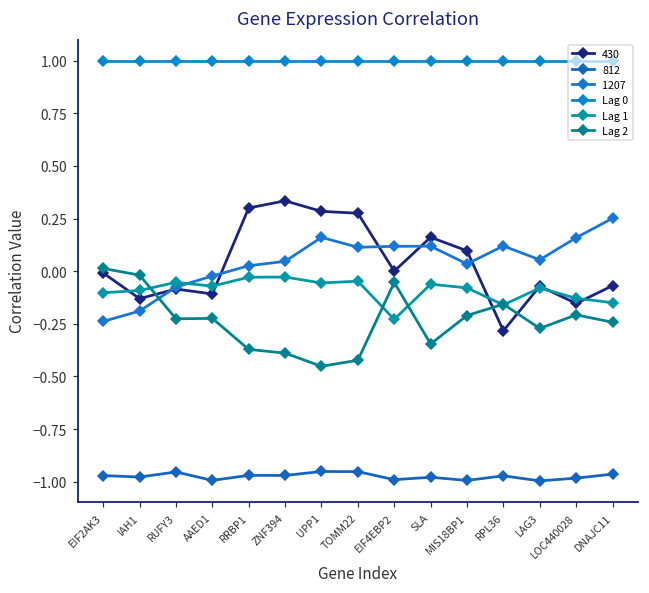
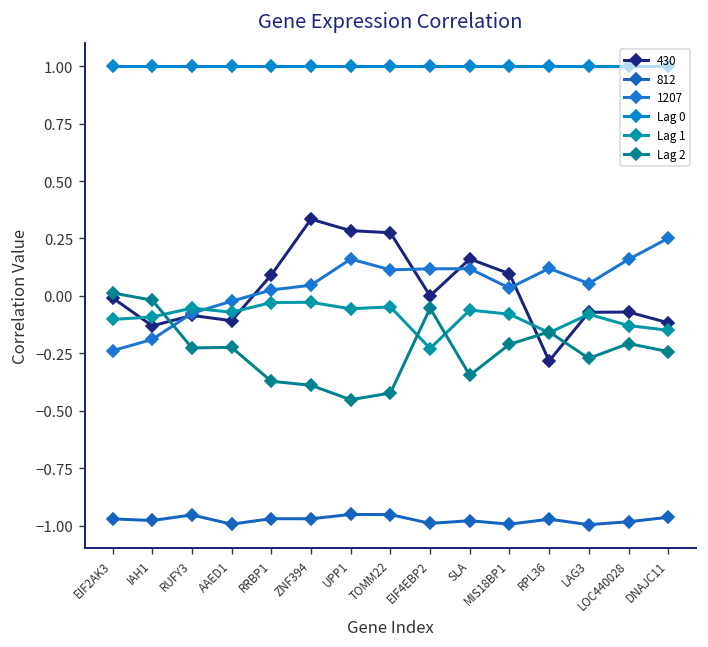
430, RRBP1: 0.30 -> 0.09
430, LOC440028: -0.15 -> -0.07
430, DNAJC11: -0.07 -> -0.12
